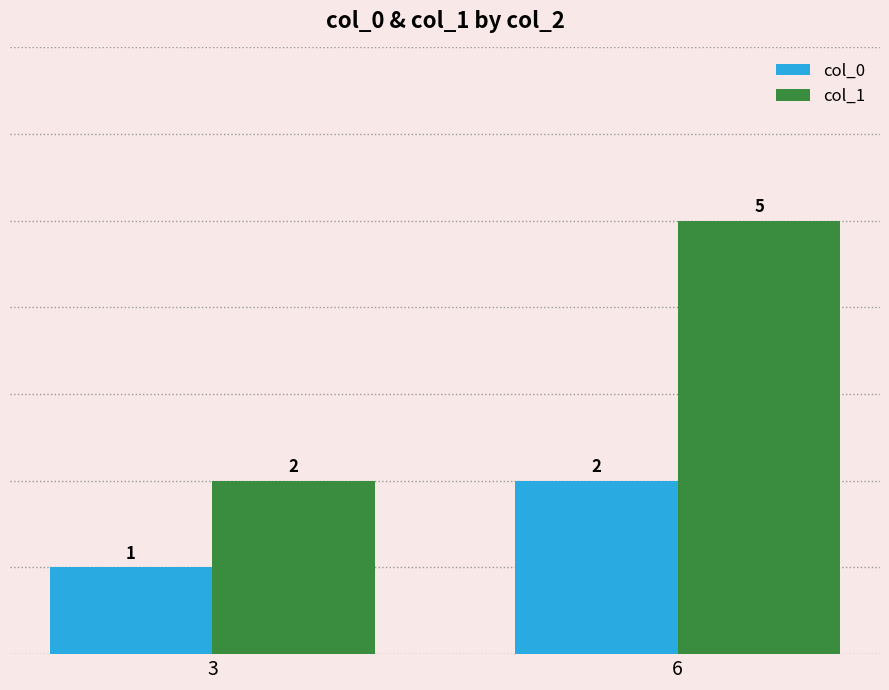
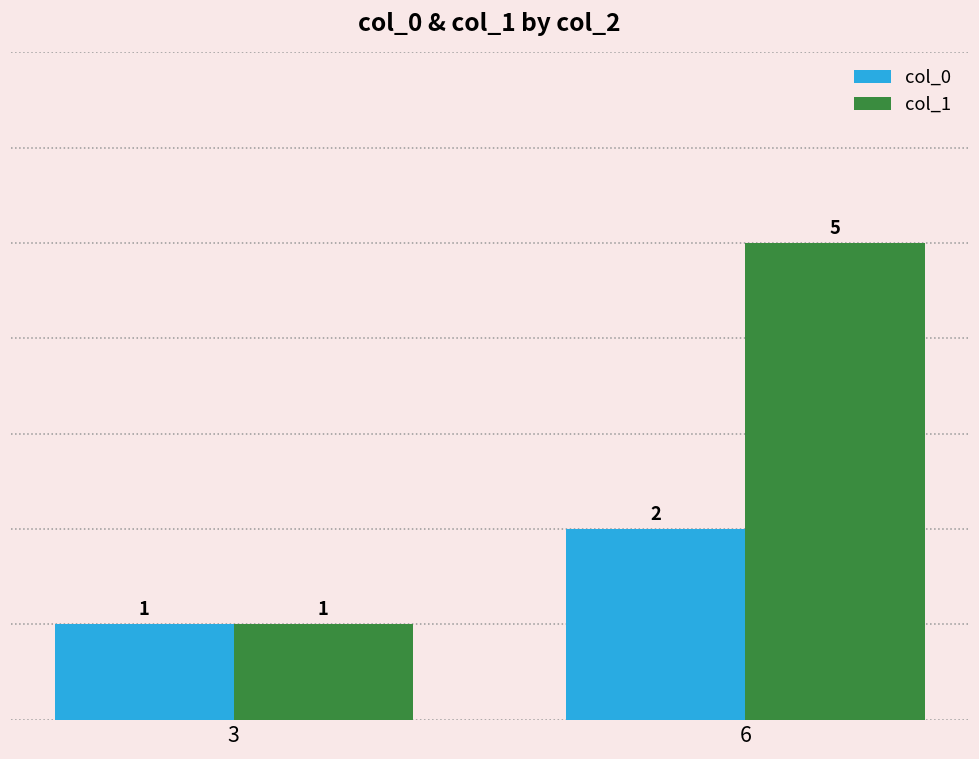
col_1, 3: 2 -> 1
